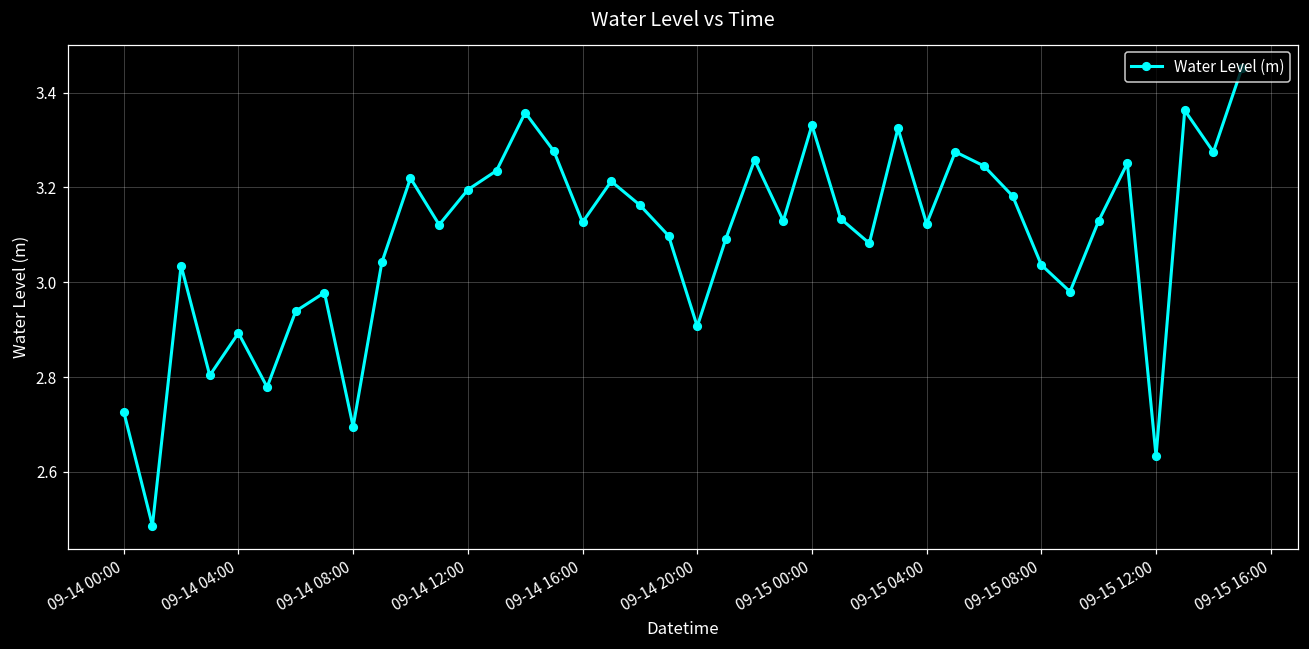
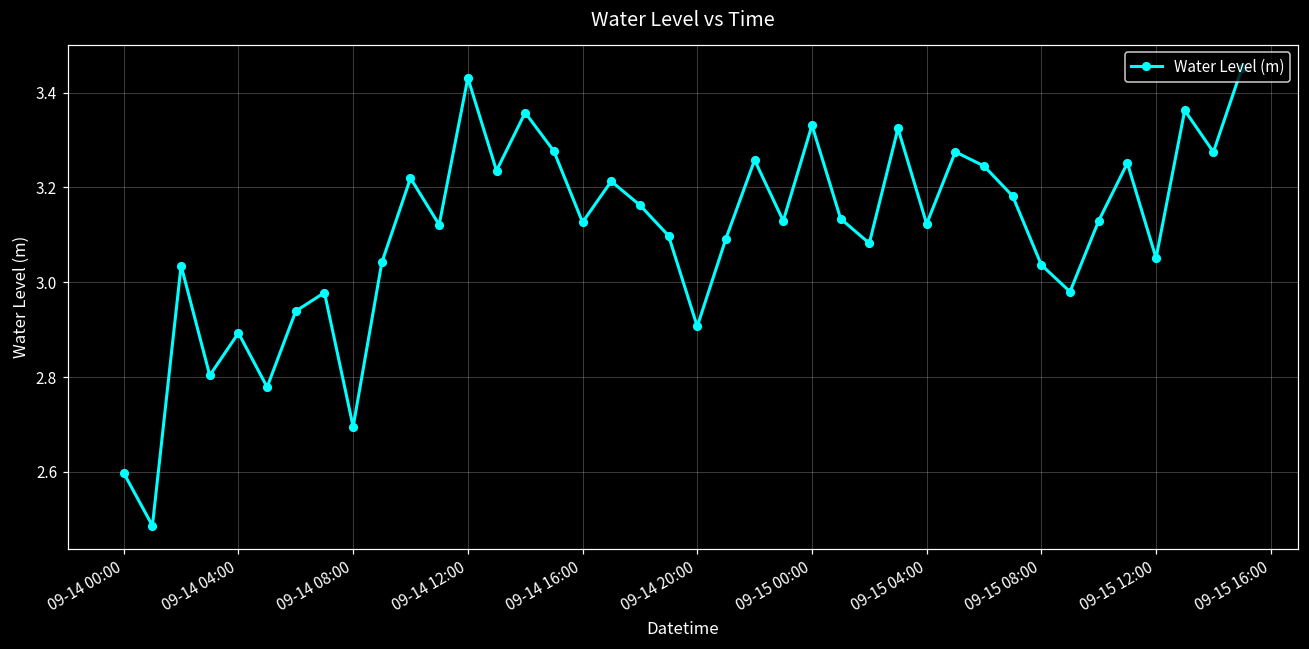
09-14 00:00: 2.73 -> 2.60
09-14 12:00: 3.20 -> 3.43
09-15 12:00: 2.63 -> 3.05
